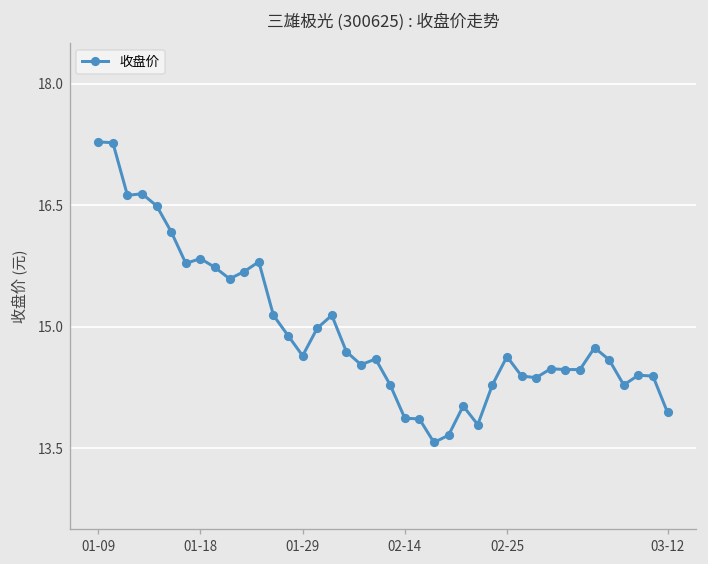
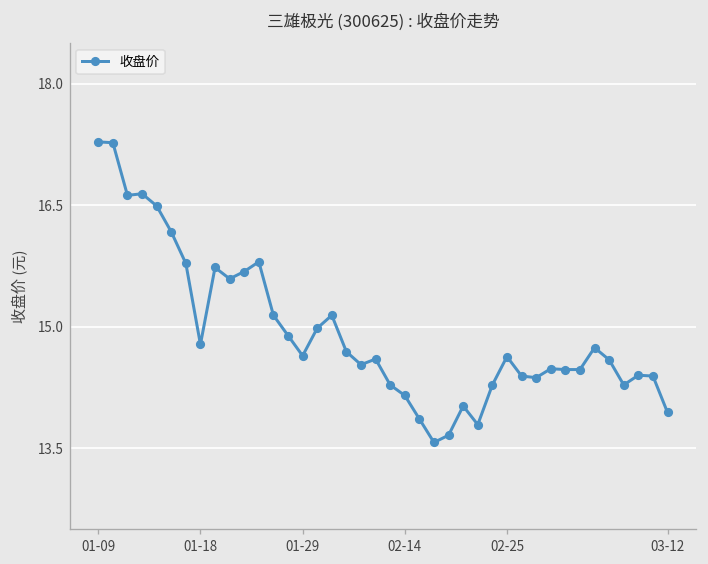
01-18: 15.8 -> 14.8
02-14: 13.9 -> 14.2
